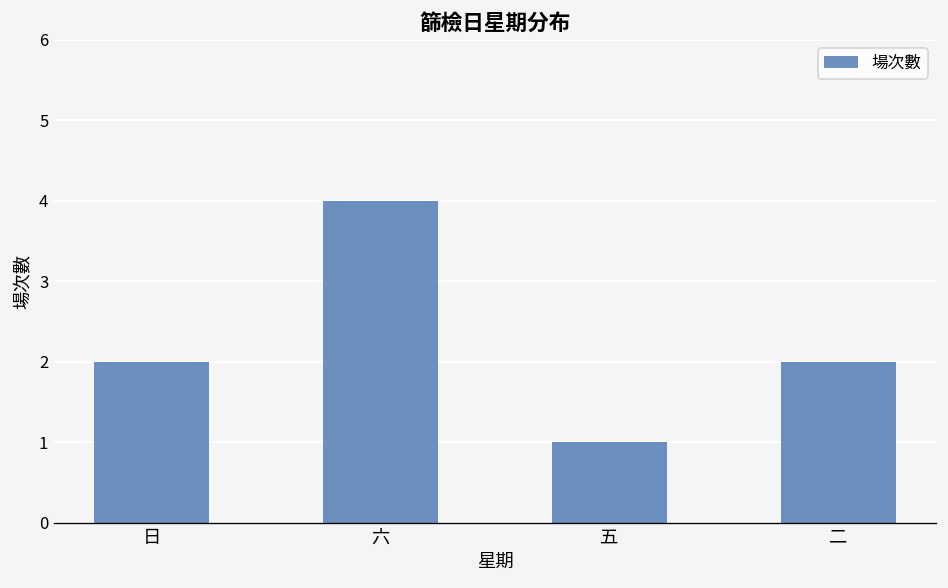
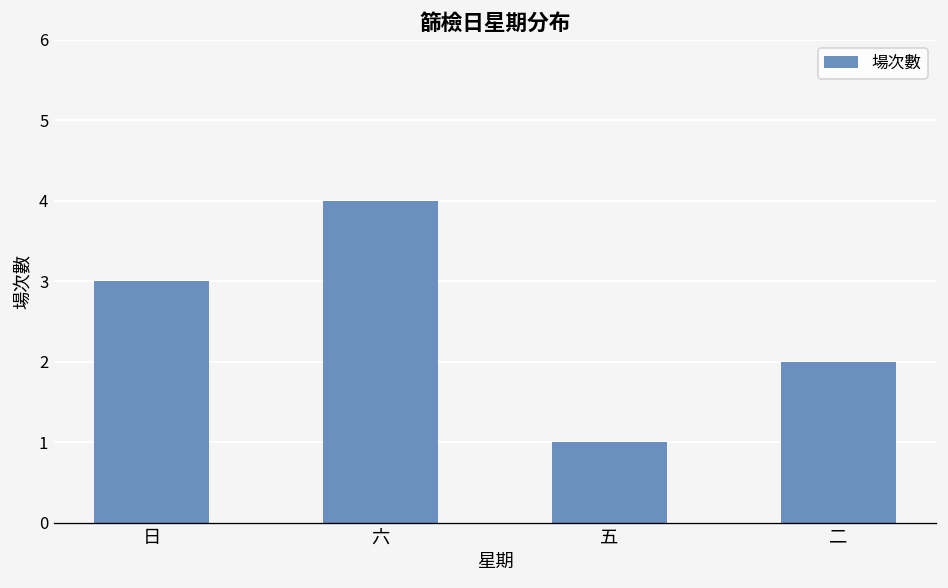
日: 2 -> 3
